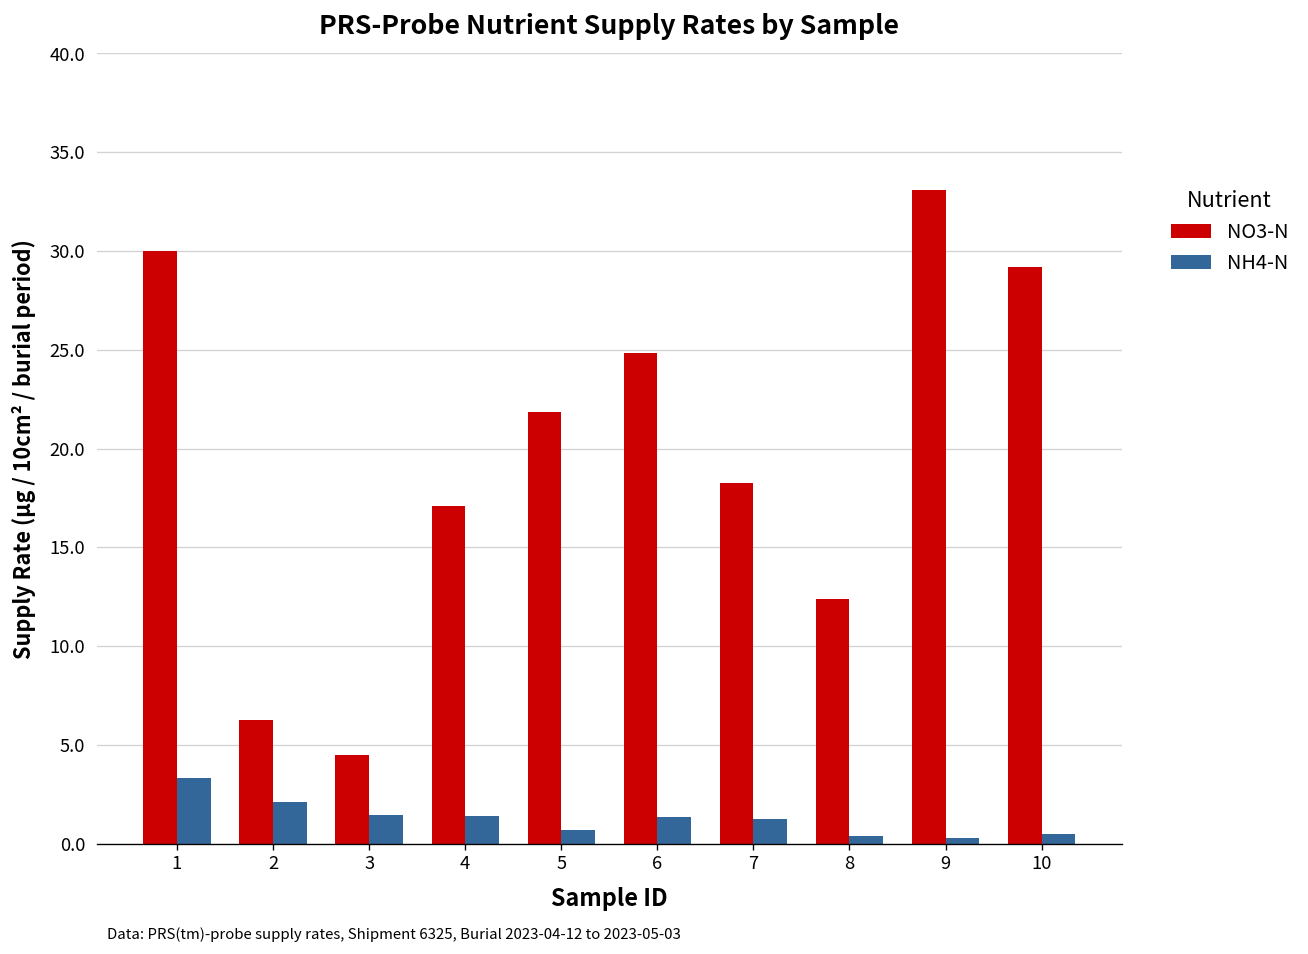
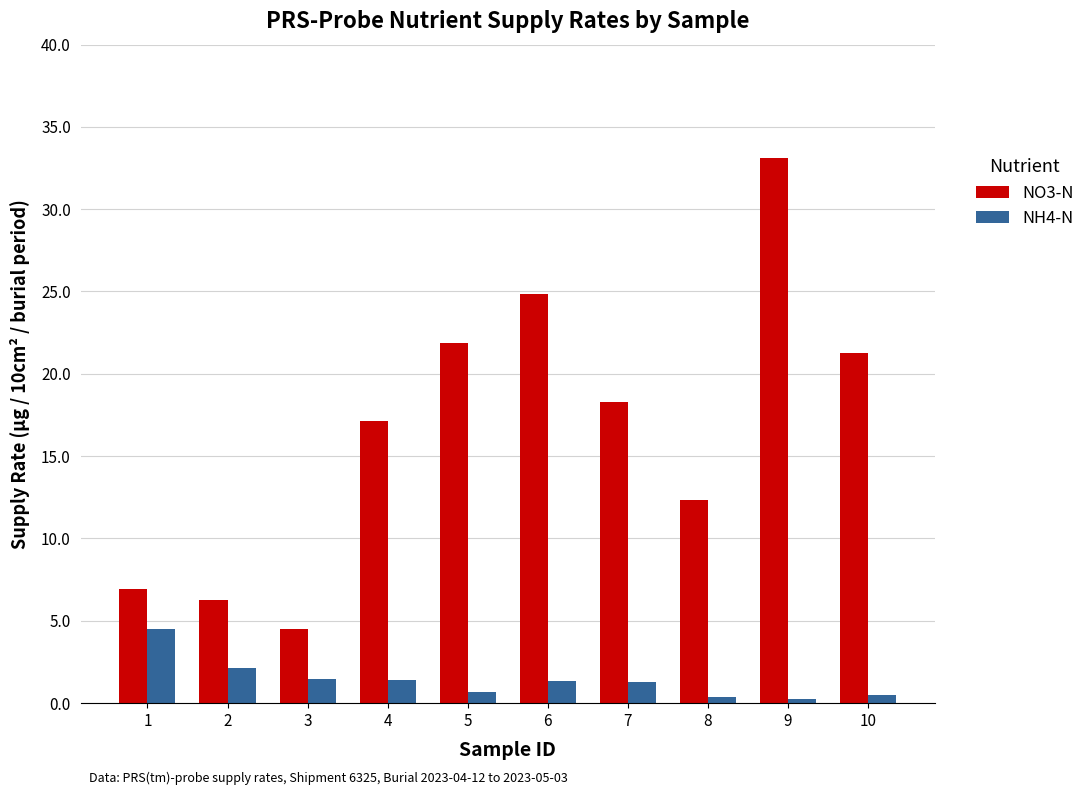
NO3-N, 1: 30.0 -> 6.9
NH4-N, 1: 3.3 -> 4.5
NO3-N, 10: 29.2 -> 21.2
